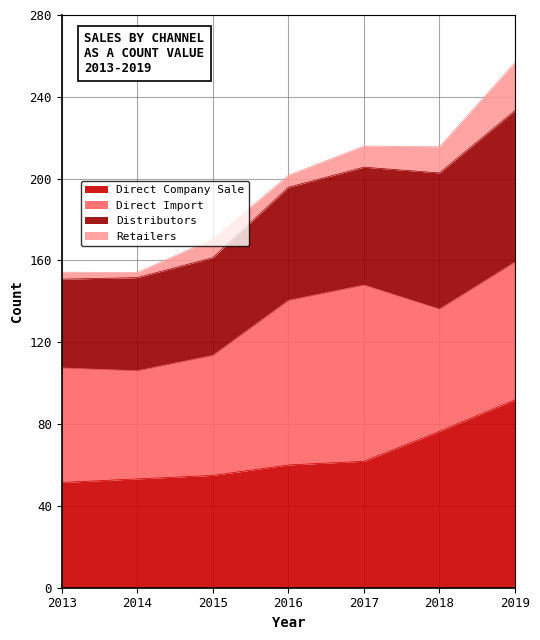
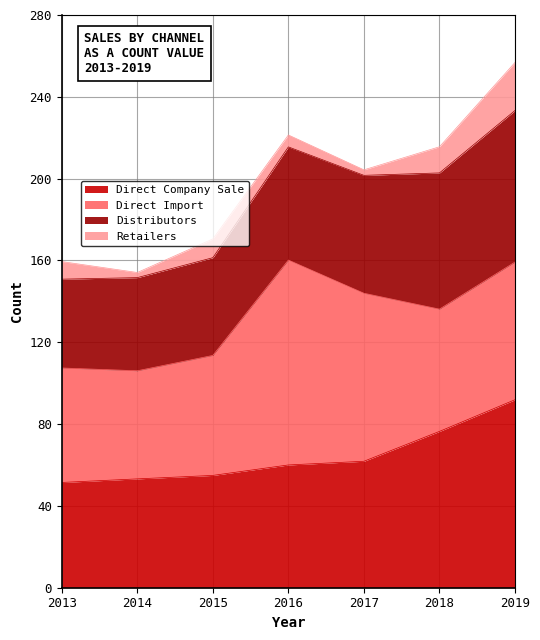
Retailers, 2013: 3 -> 9
Direct Import, 2016: 80 -> 100
Direct Import, 2017: 86 -> 82
Retailers, 2017: 10 -> 3
